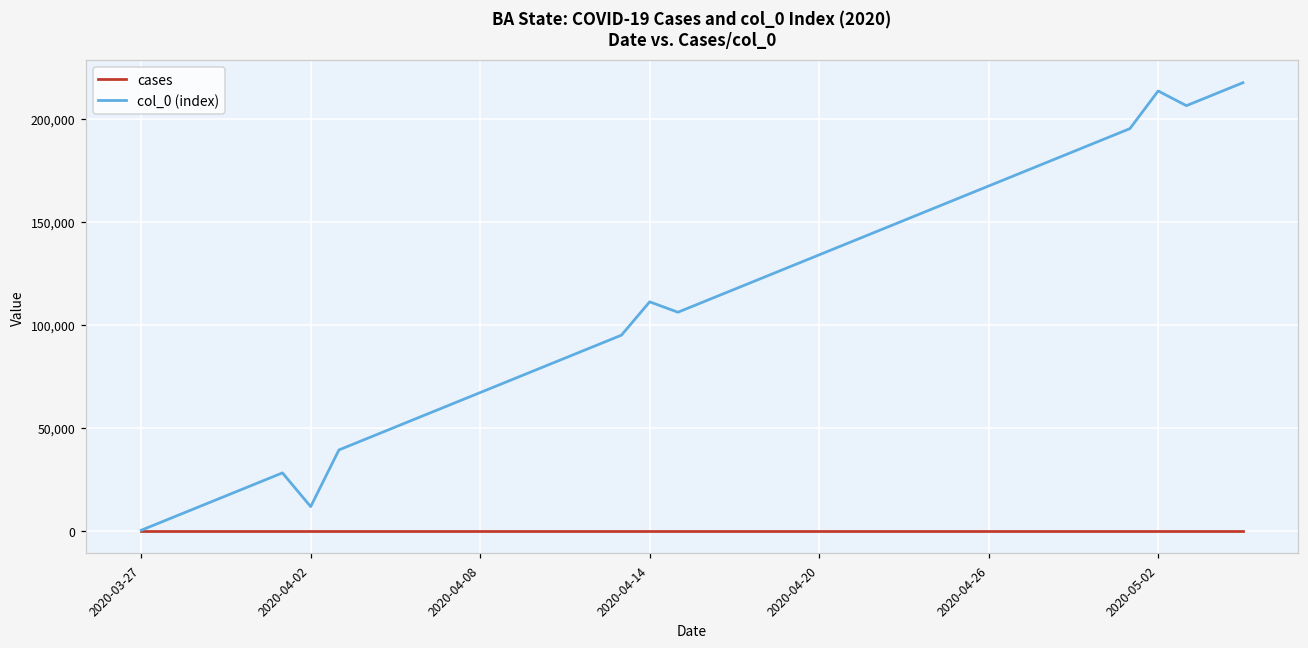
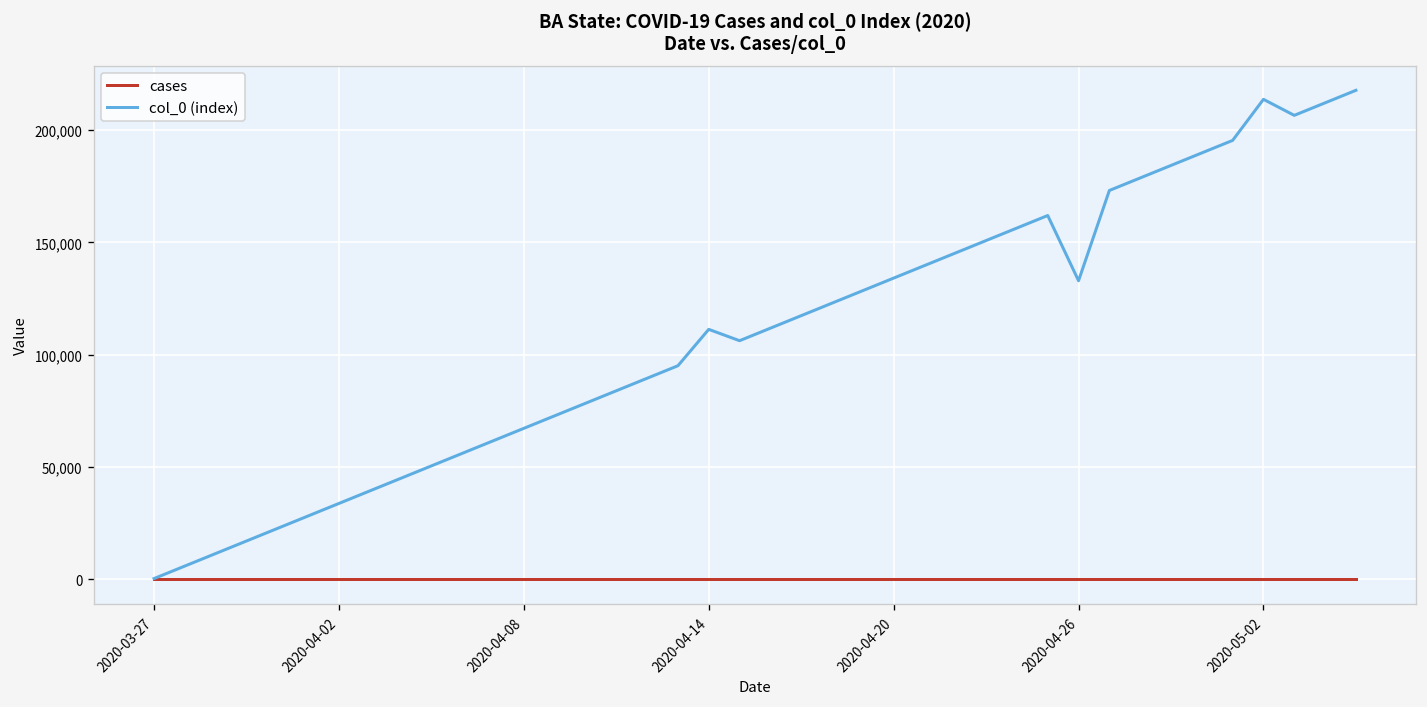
col_0 (index), 2020-04-02: 12,000 -> 34,000
col_0 (index), 2020-04-26: 167,000 -> 133,000
